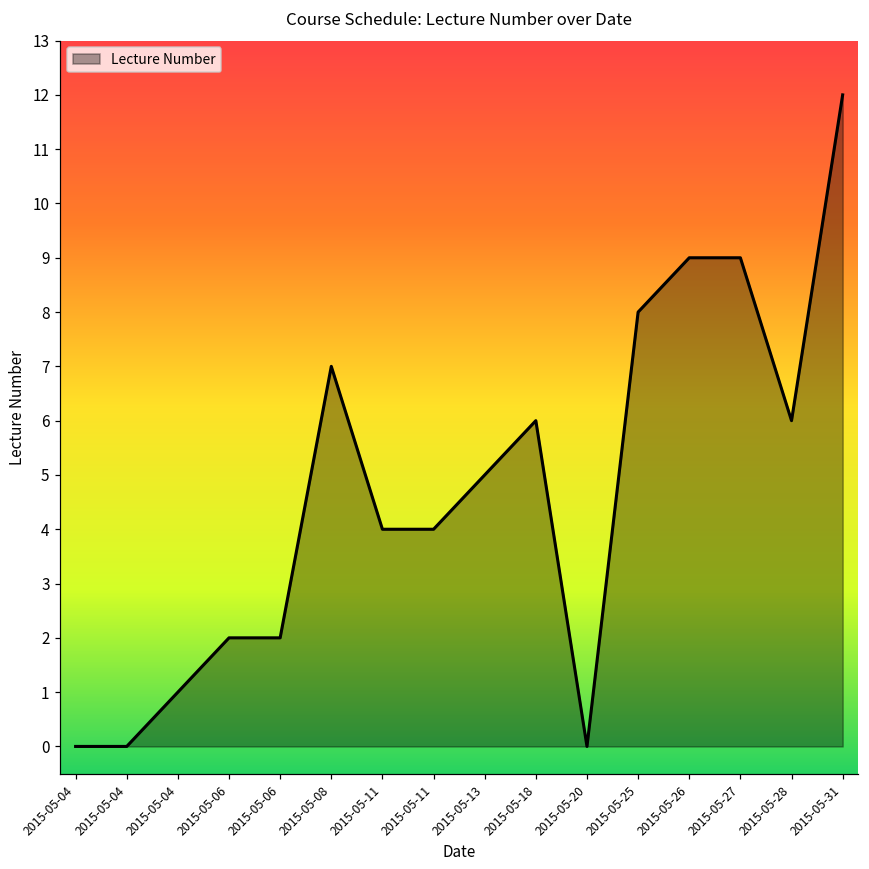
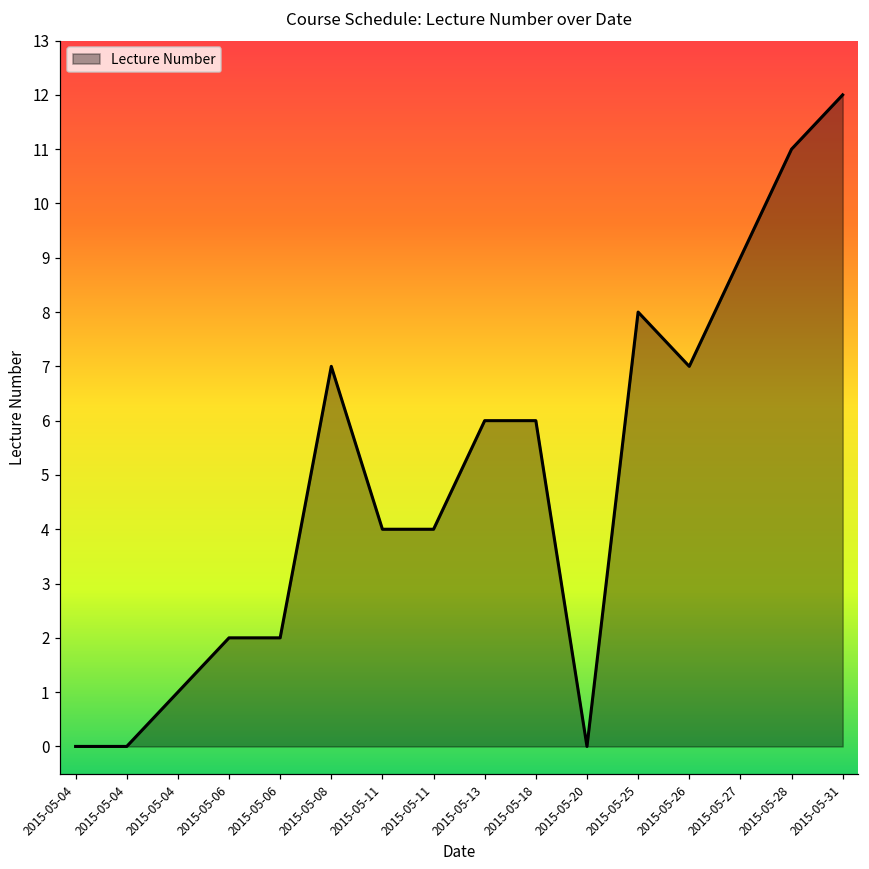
2015-05-13: 5 -> 6
2015-05-26: 9 -> 7
2015-05-28: 6 -> 11
